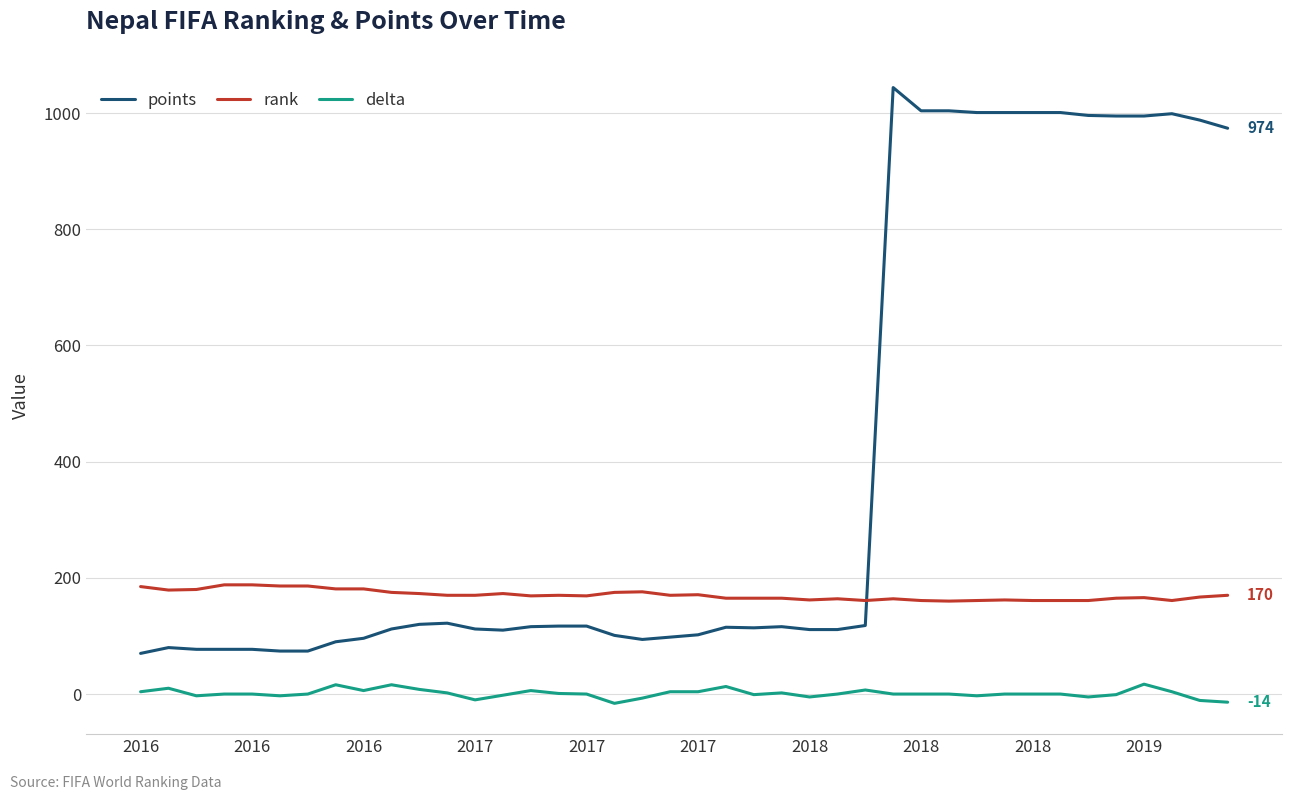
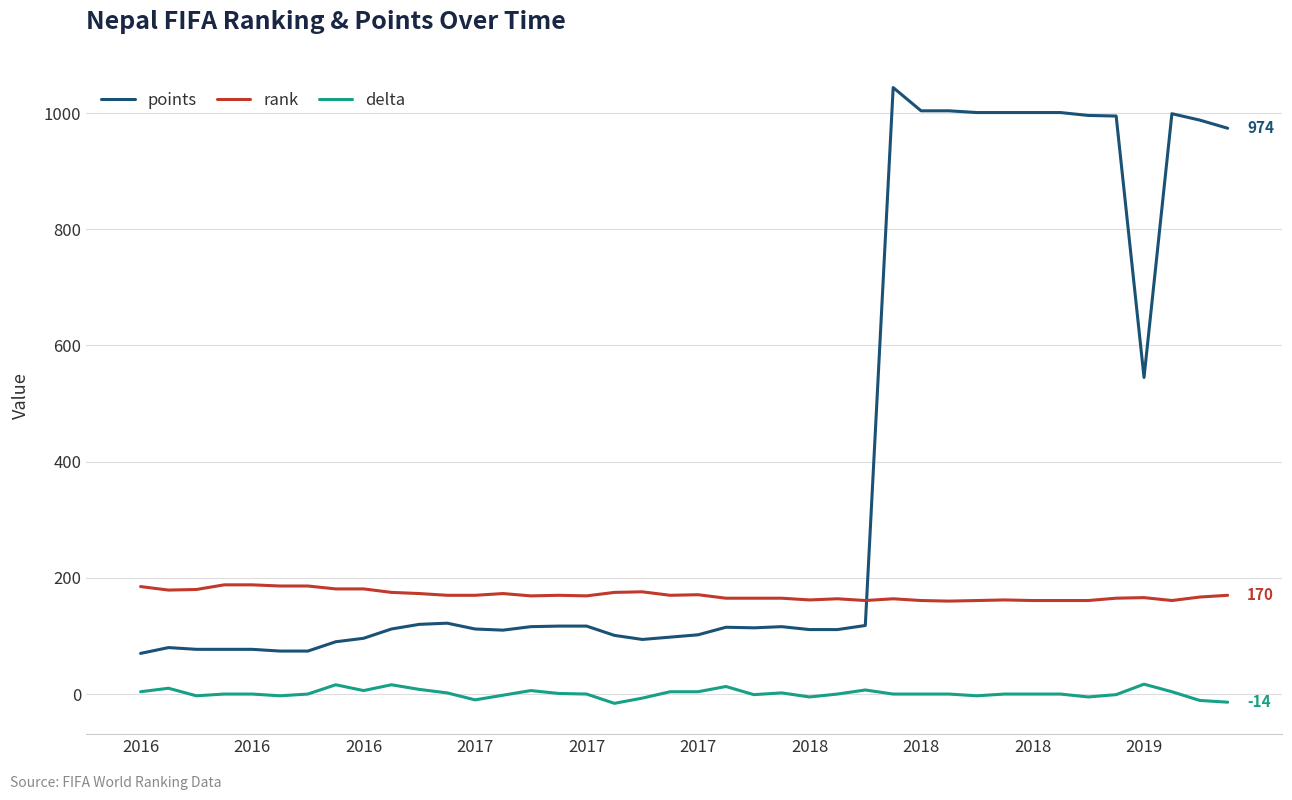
points, 2019: 1000 -> 550
